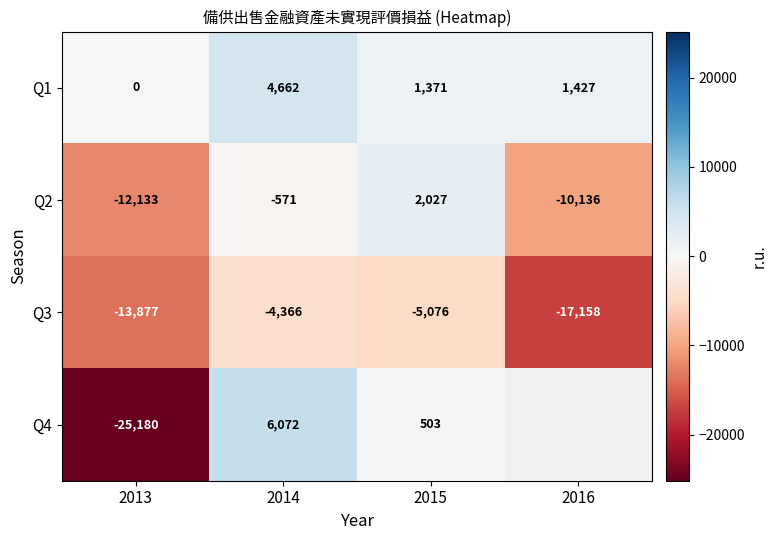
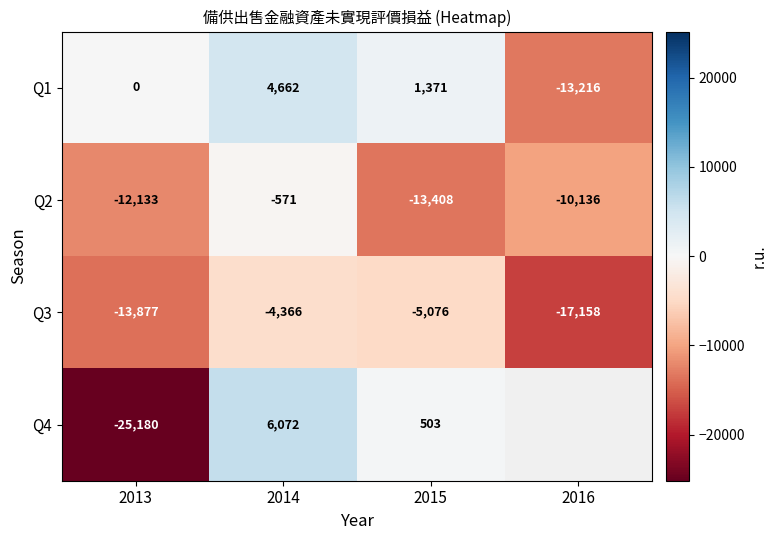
Q1, 2016: 1,427 -> -13,216
Q2, 2015: 2,027 -> -13,408
